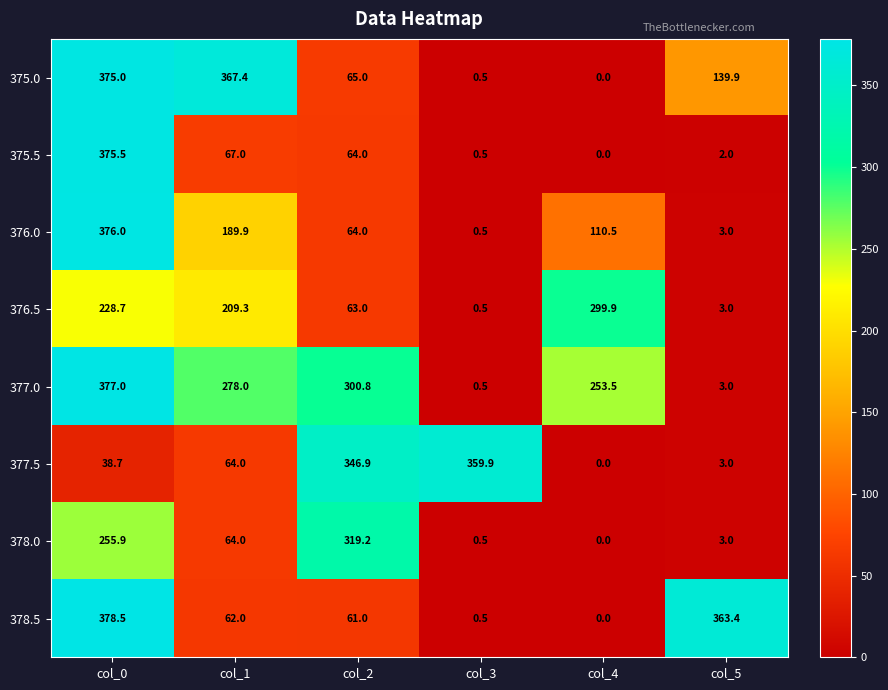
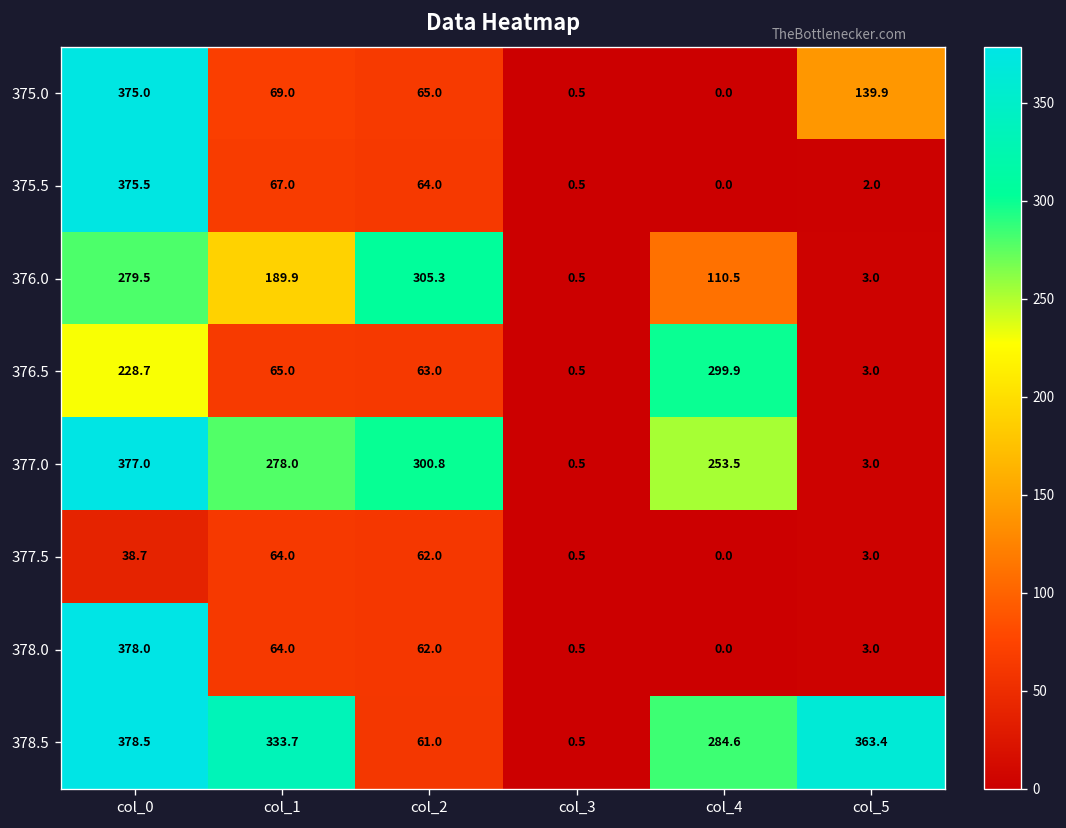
375.0, col_1: 367.4 -> 69.0
376.0, col_0: 376.0 -> 279.5
376.0, col_2: 64.0 -> 305.3
376.5, col_1: 209.3 -> 65.0
377.5, col_2: 346.9 -> 62.0
377.5, col_3: 359.9 -> 0.5
378.0, col_0: 255.9 -> 378.0
378.0, col_2: 319.2 -> 62.0
378.5, col_1: 62.0 -> 333.7
378.5, col_4: 0.0 -> 284.6
